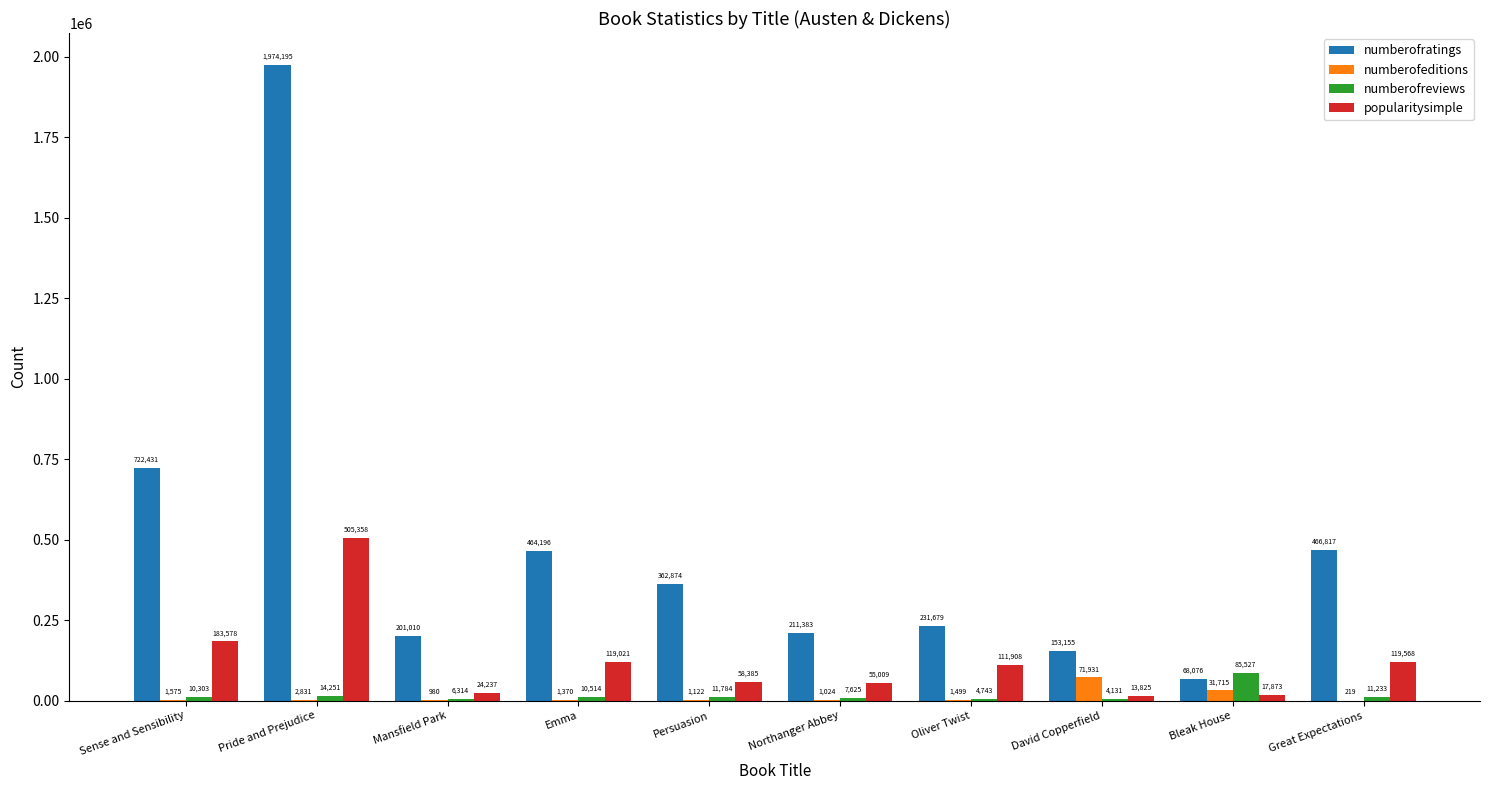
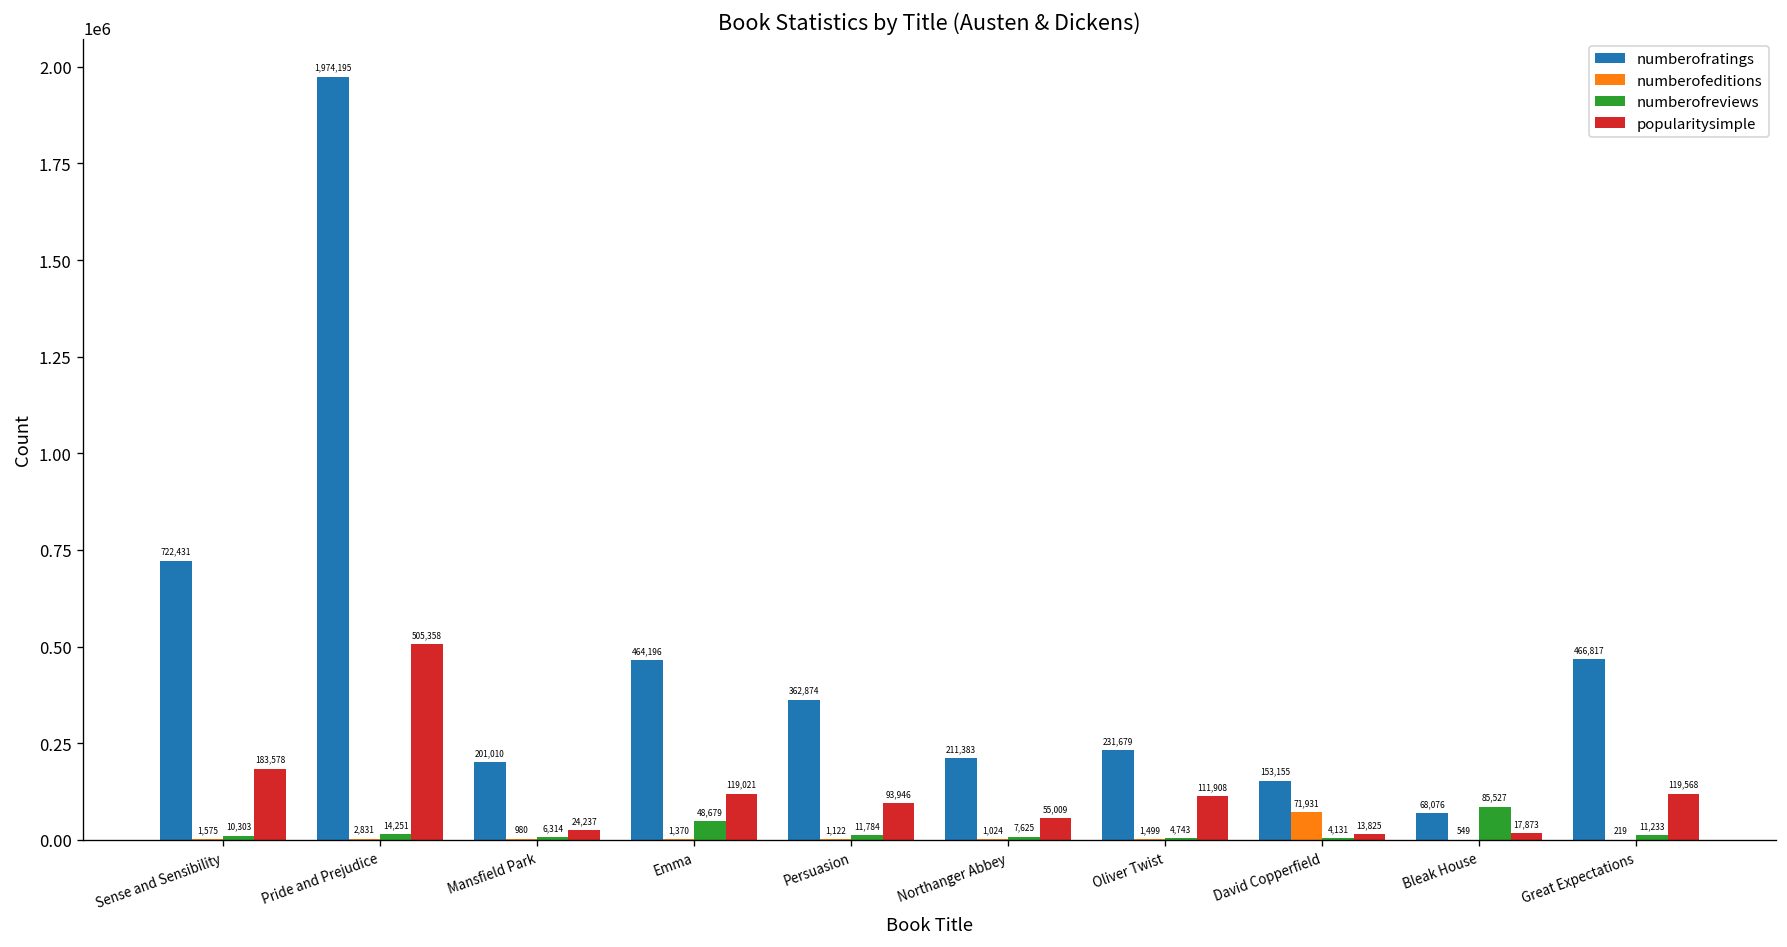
numberofreviews, Emma: 10,514 -> 48,679
popularitysimple, Persuasion: 58,385 -> 93,946
numberofeditions, Bleak House: 31,715 -> 549
